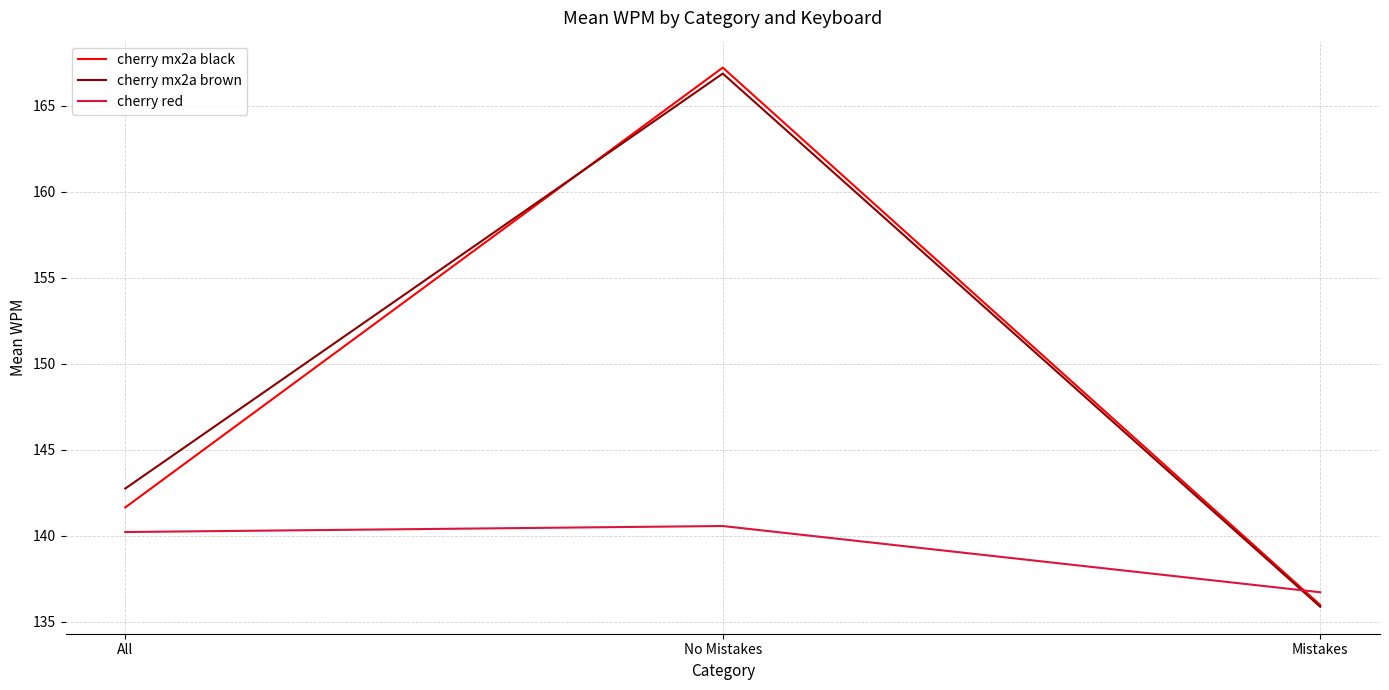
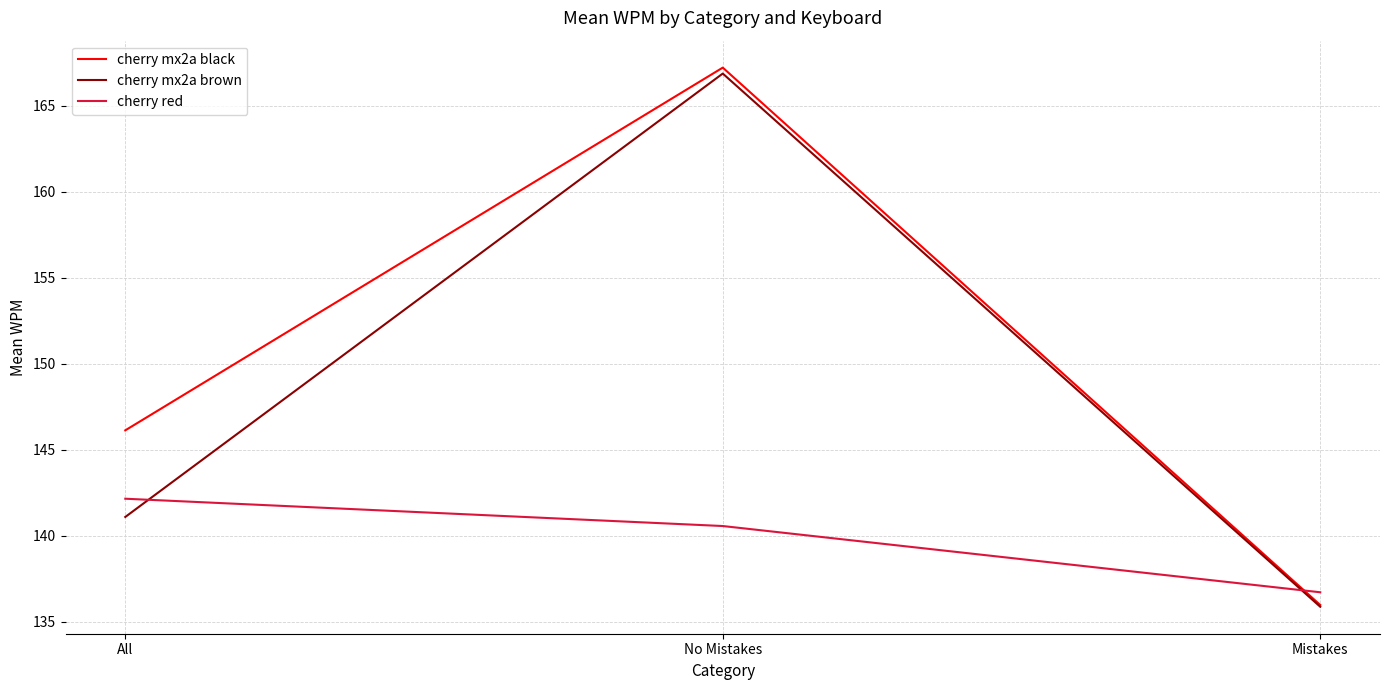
cherry mx2a black, All: 141.6 -> 146.1
cherry mx2a brown, All: 142.7 -> 141.1
cherry red, All: 140.2 -> 142.2
